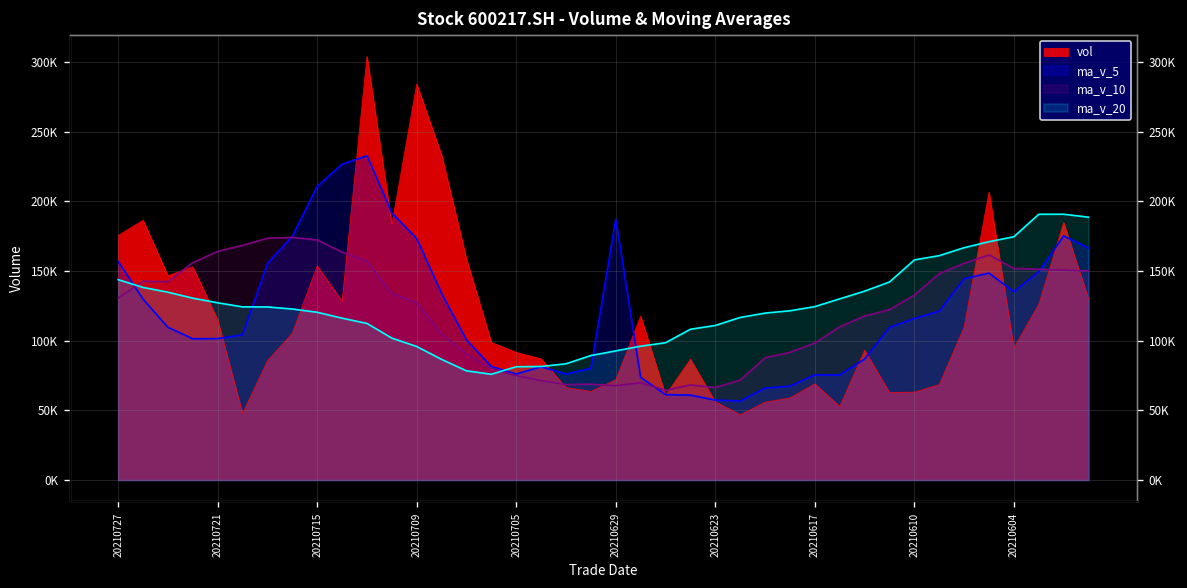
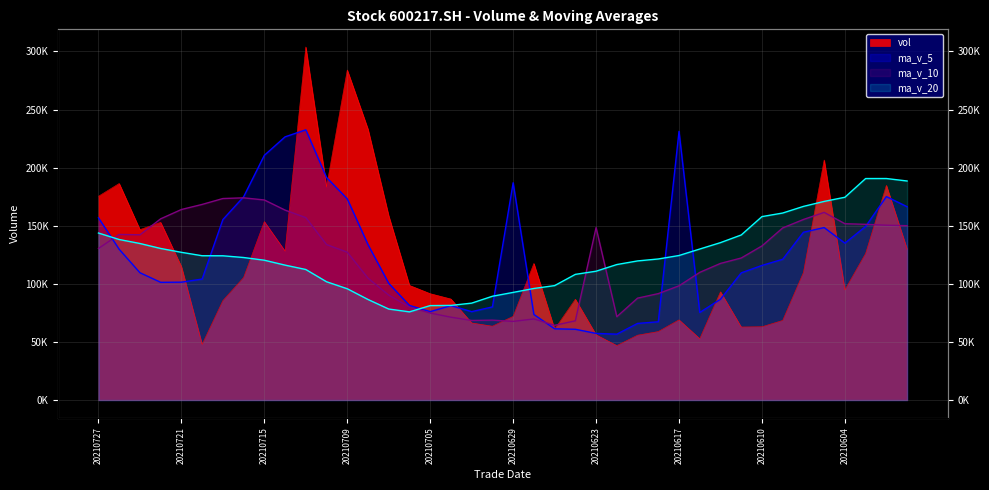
ma_v_10, 20210623: 66000 -> 148000
ma_v_5, 20210617: 76000 -> 231000
